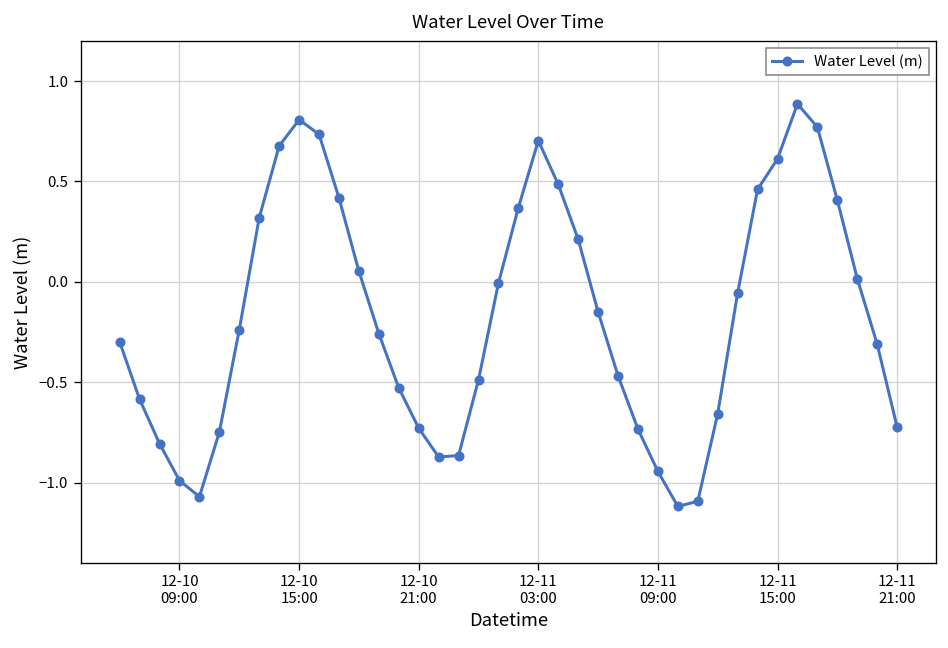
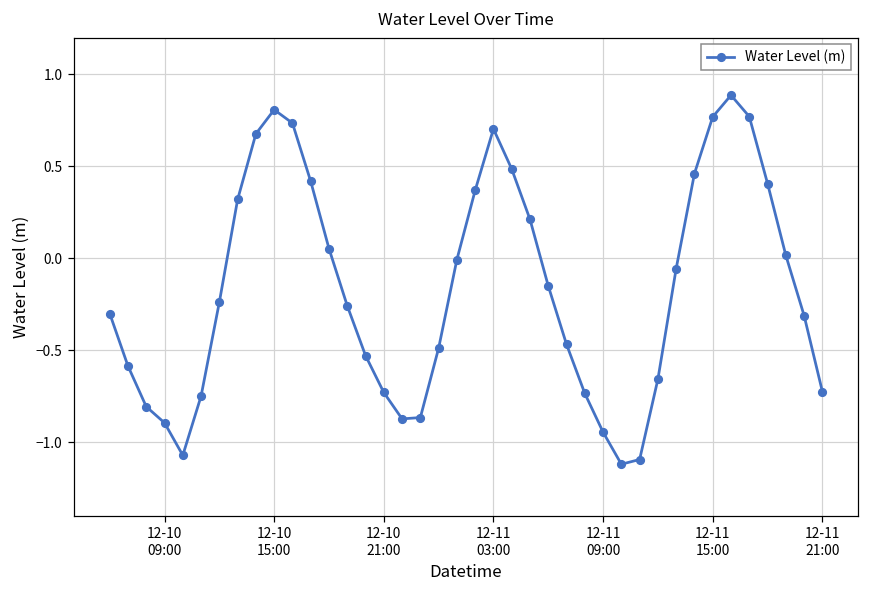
12-10 09:00: -0.99 -> -0.89
12-11 15:00: 0.61 -> 0.77
